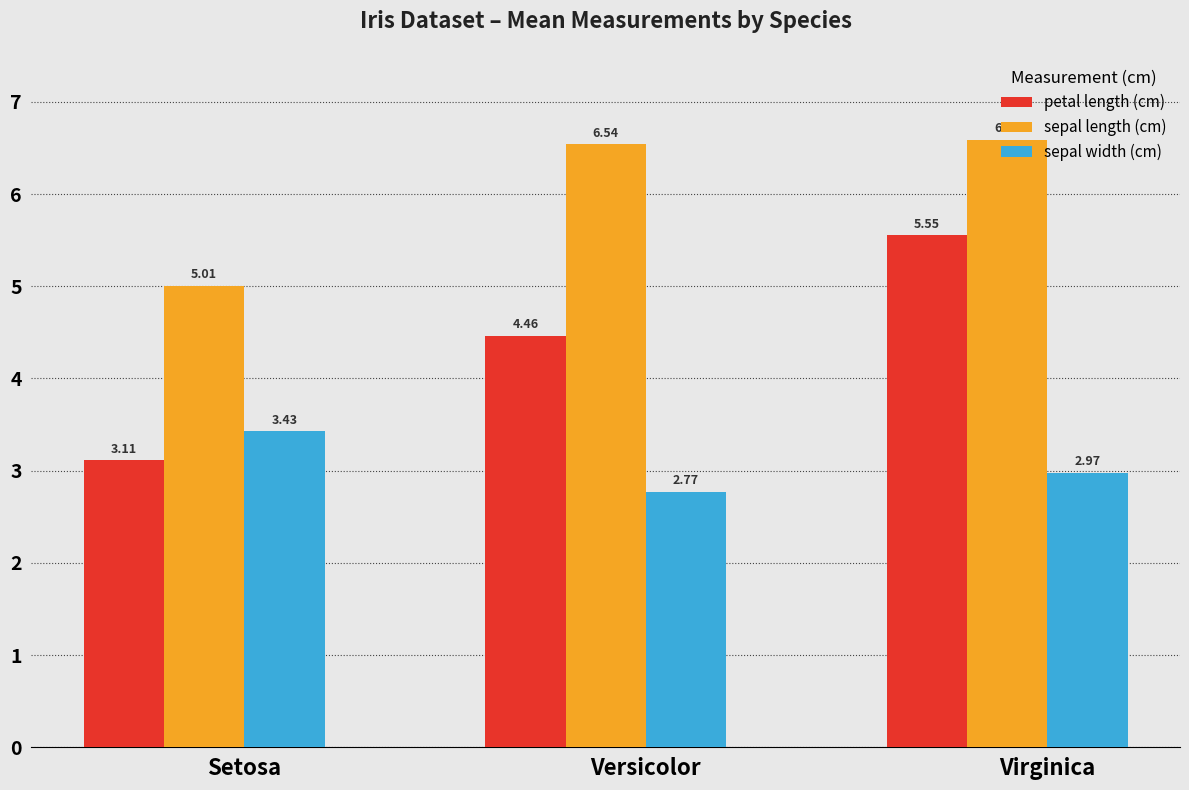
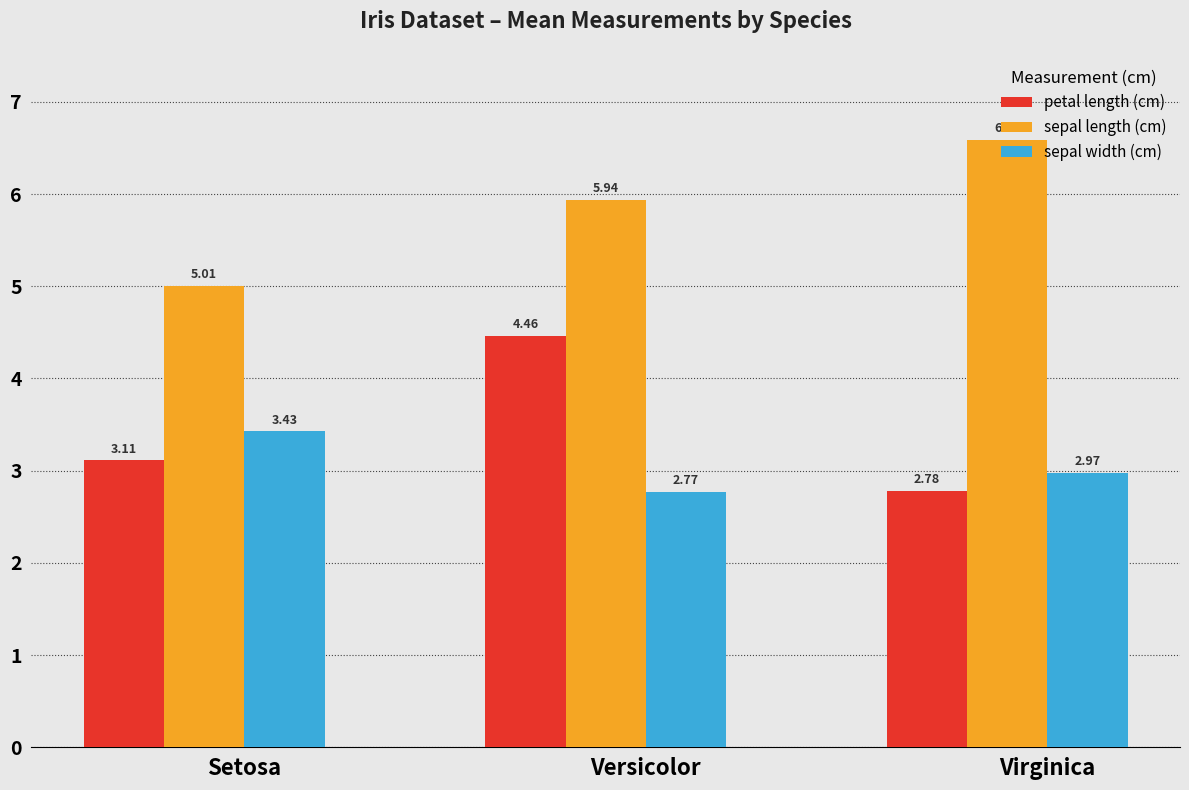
sepal length (cm), Versicolor: 6.54 -> 5.94
petal length (cm), Virginica: 5.55 -> 2.78
